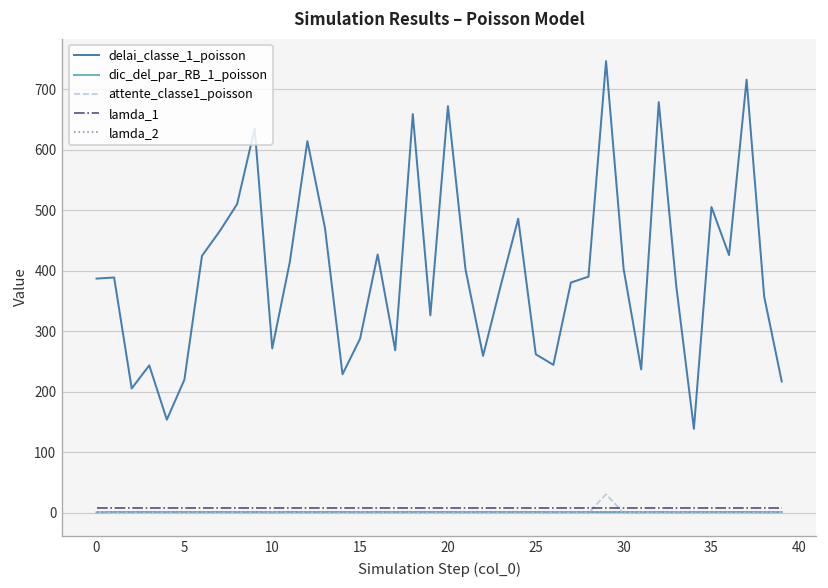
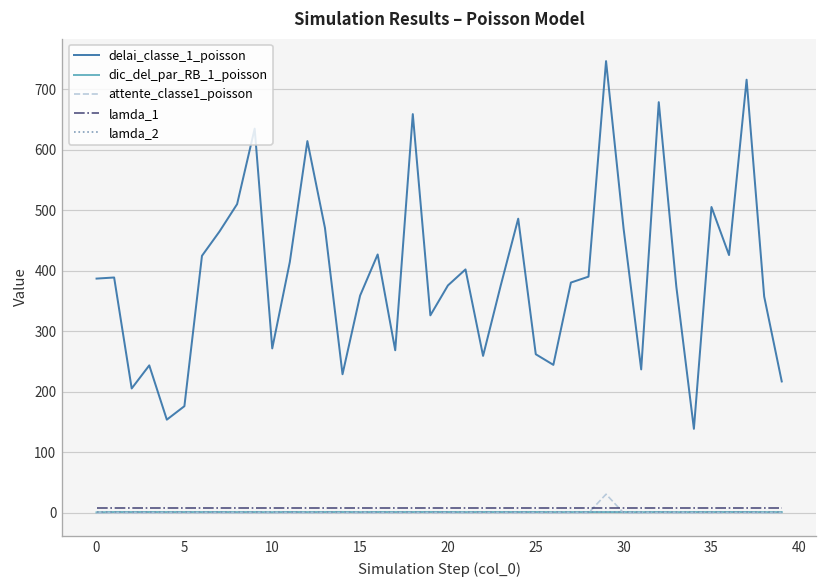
delai_classe_1_poisson, 5: 220 -> 180
delai_classe_1_poisson, 15: 290 -> 360
delai_classe_1_poisson, 20: 670 -> 380
delai_classe_1_poisson, 30: 400 -> 470
